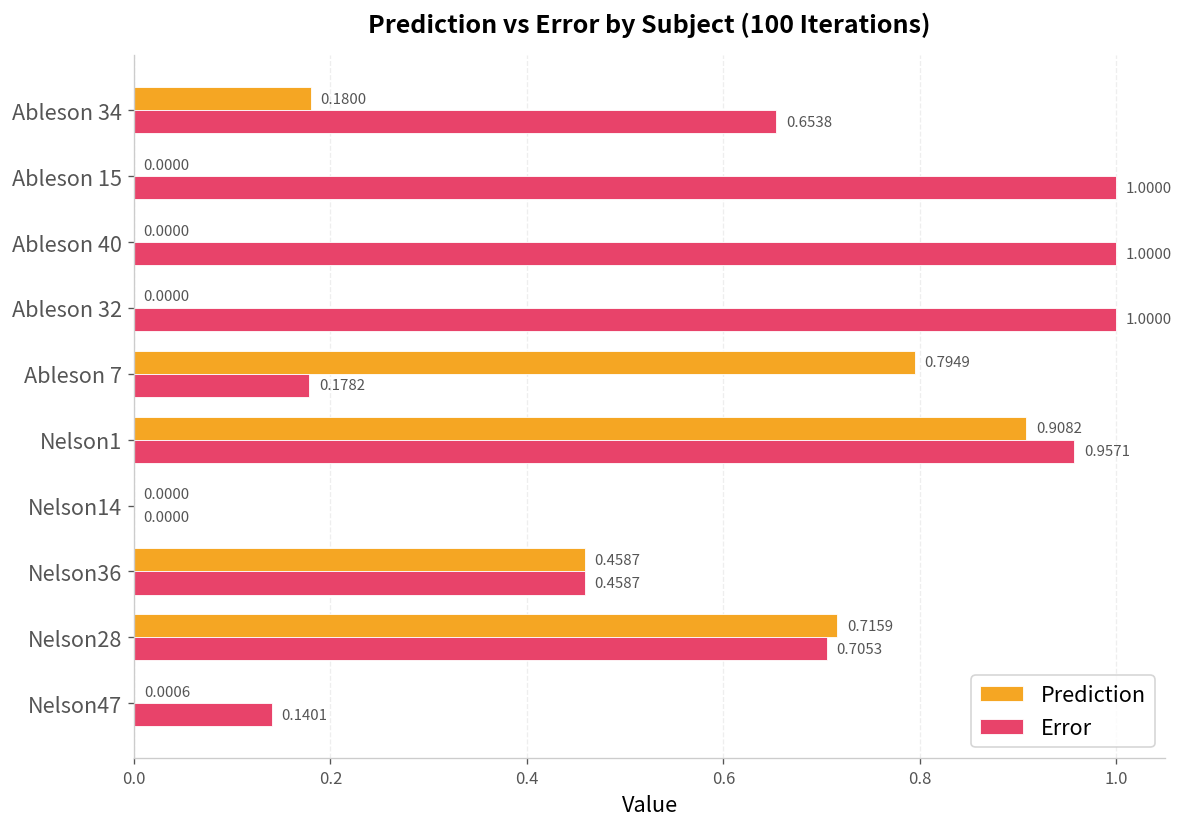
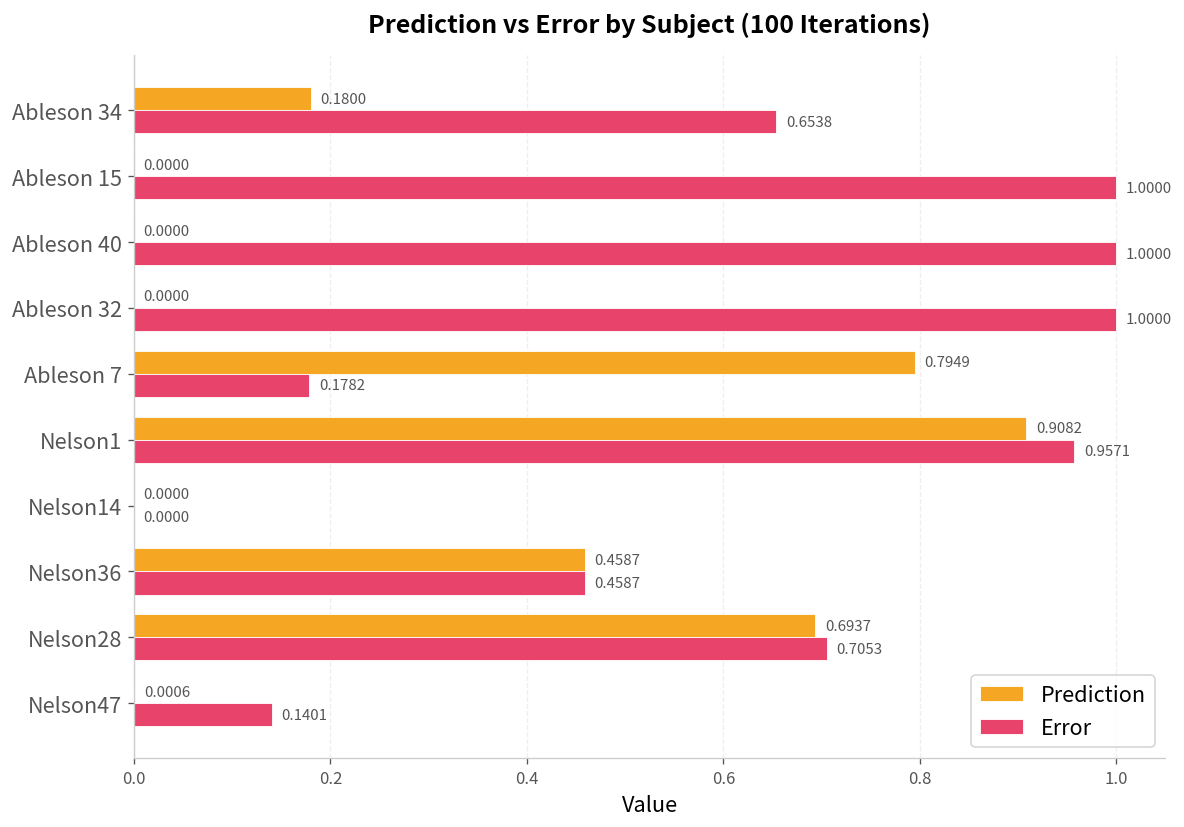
Prediction, Nelson28: 0.7159 -> 0.6937
